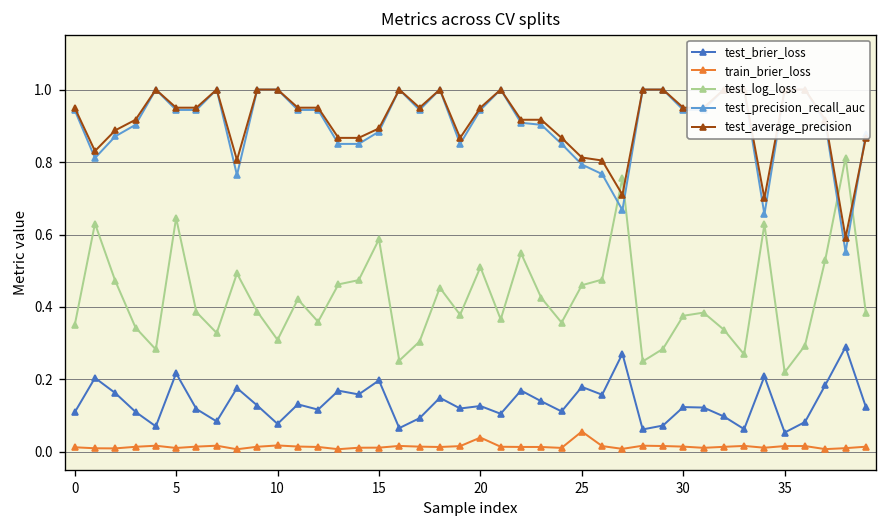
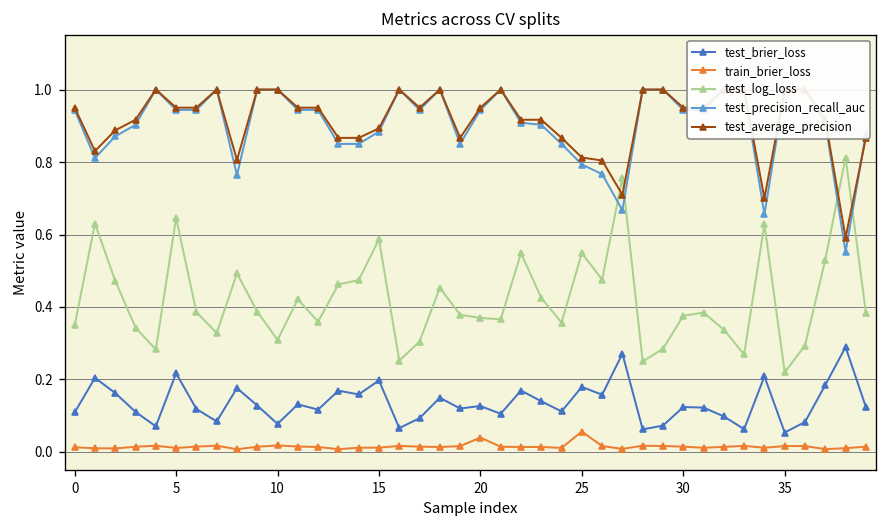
test_log_loss, 20: 0.51 -> 0.37
test_log_loss, 25: 0.46 -> 0.55
